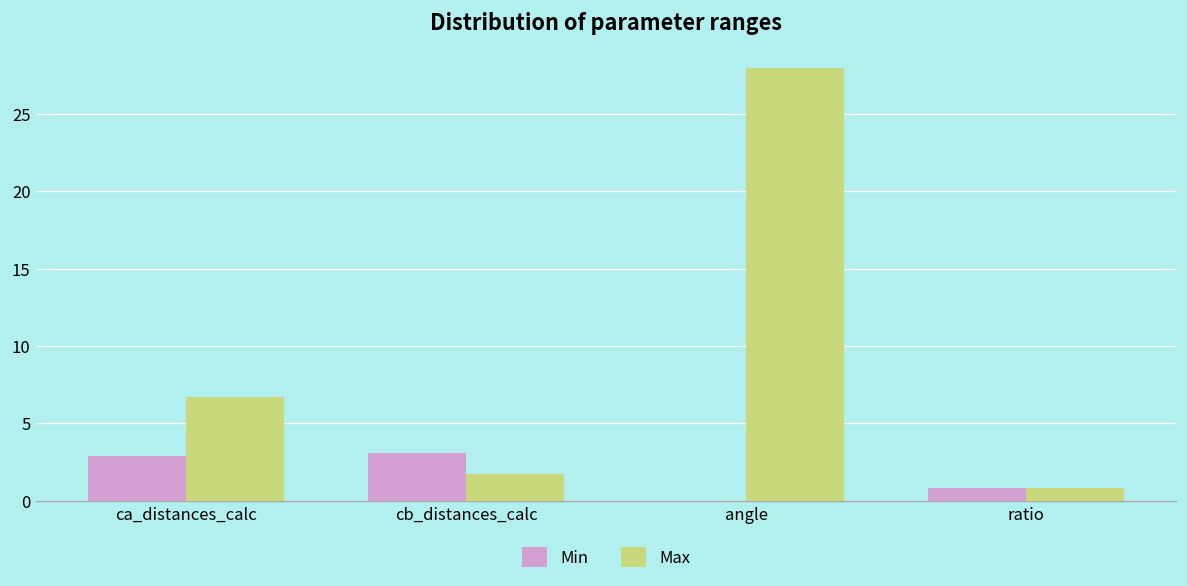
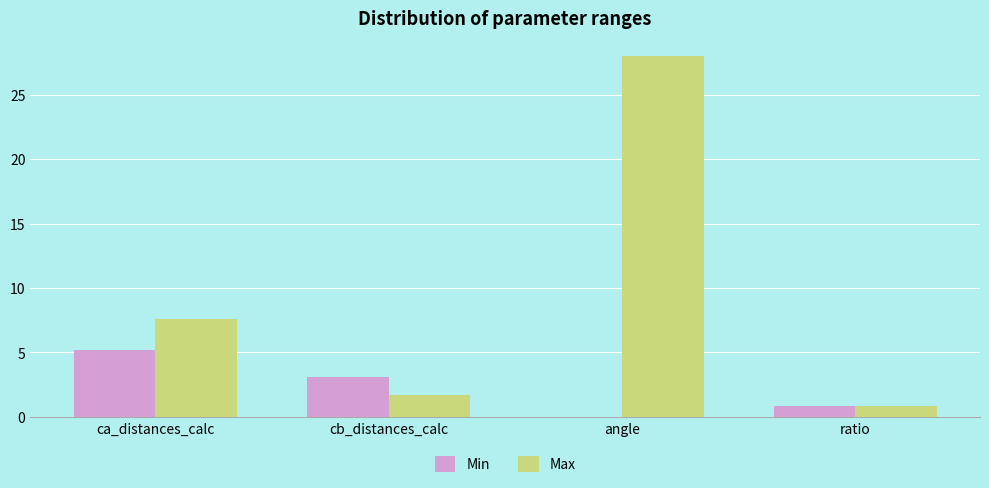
Min, ca_distances_calc: 2.9 -> 5.2
Max, ca_distances_calc: 6.7 -> 7.6
